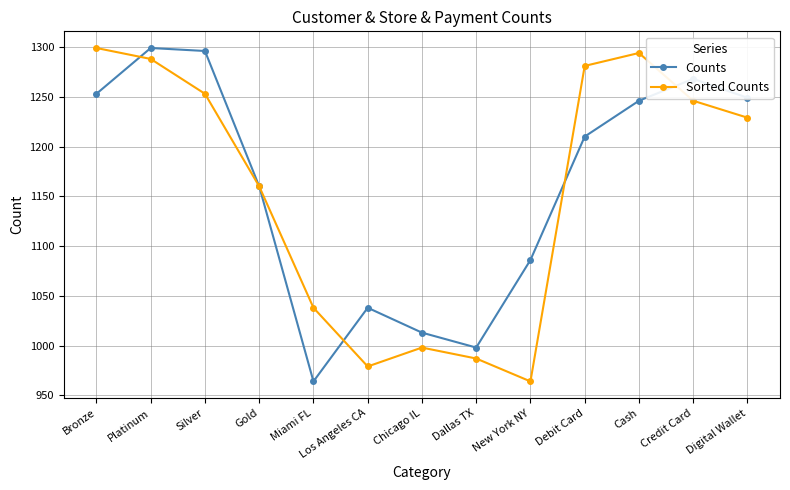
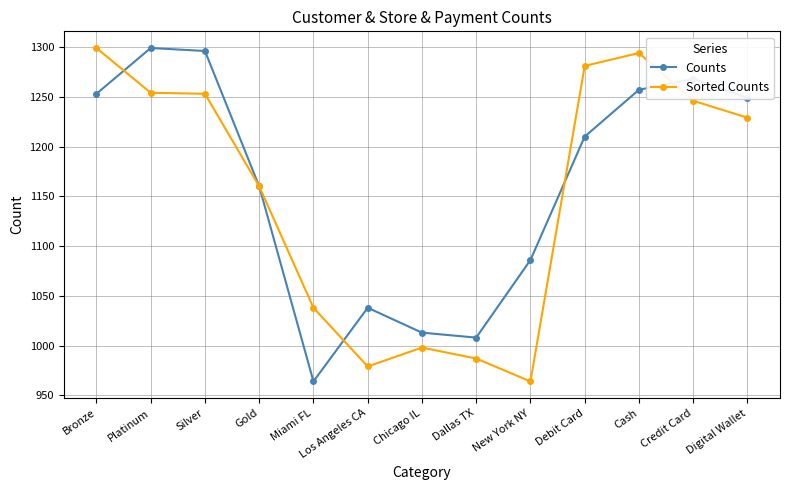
Sorted Counts, Platinum: 1290 -> 1250
Counts, Dallas TX: 1000 -> 1010
Counts, Cash: 1250 -> 1260
